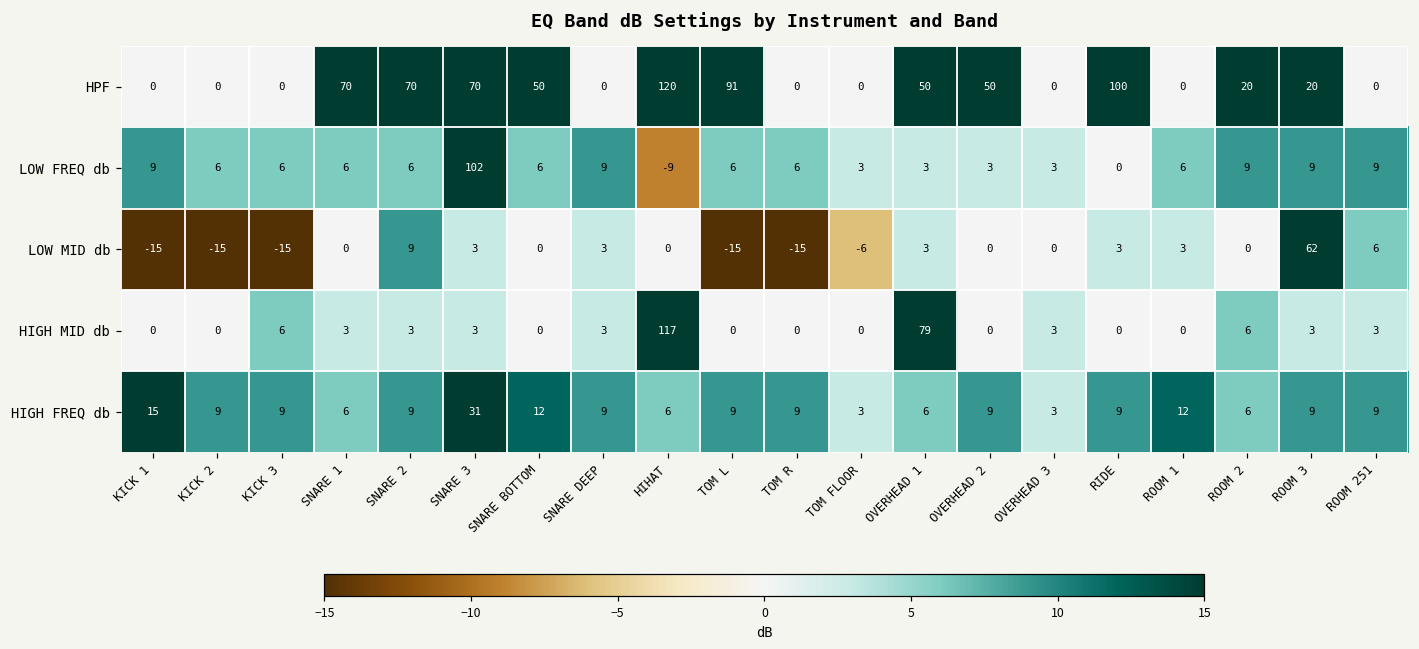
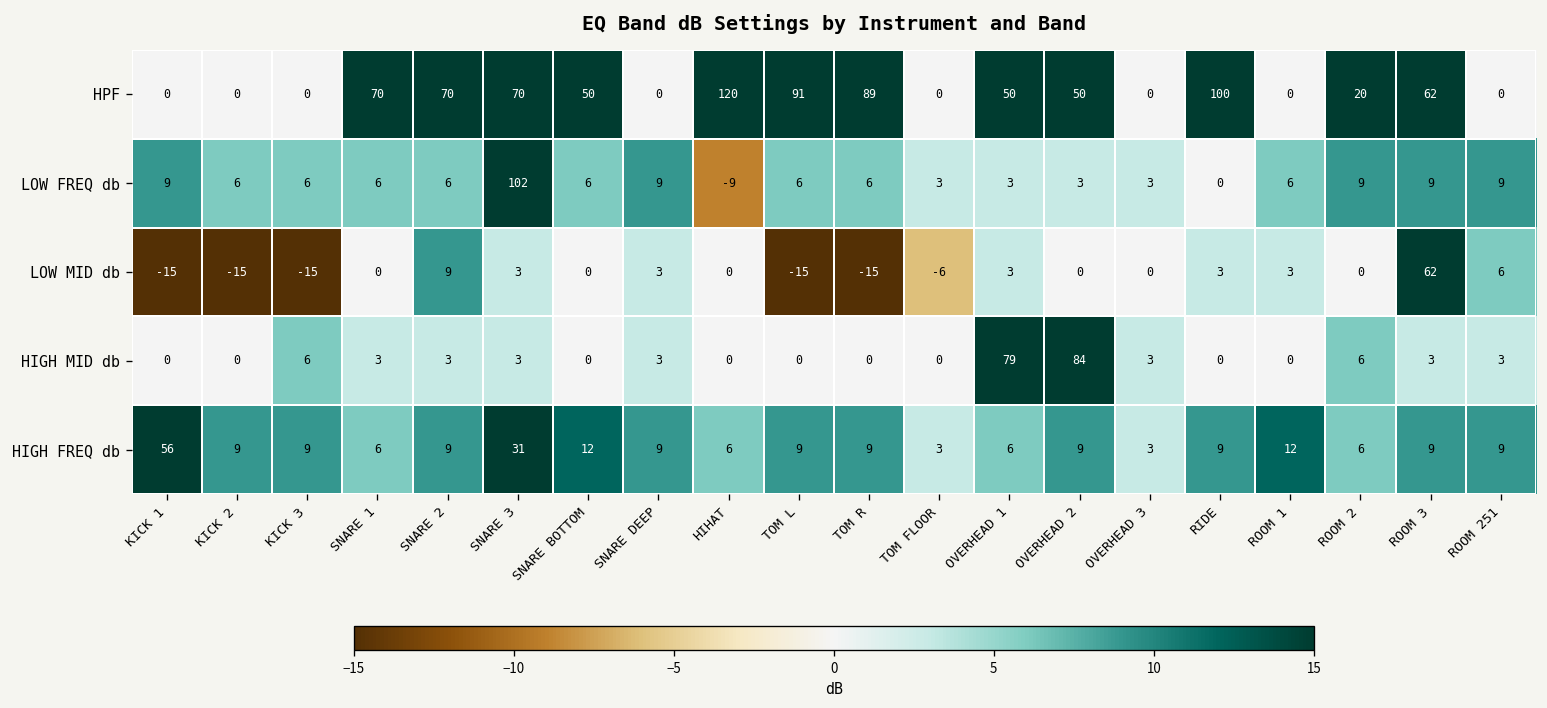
HPF, TOM R: 0 -> 89
HPF, ROOM 3: 20 -> 62
HIGH MID db, HIHAT: 117 -> 0
HIGH MID db, OVERHEAD 2: 0 -> 84
HIGH FREQ db, KICK 1: 15 -> 56
